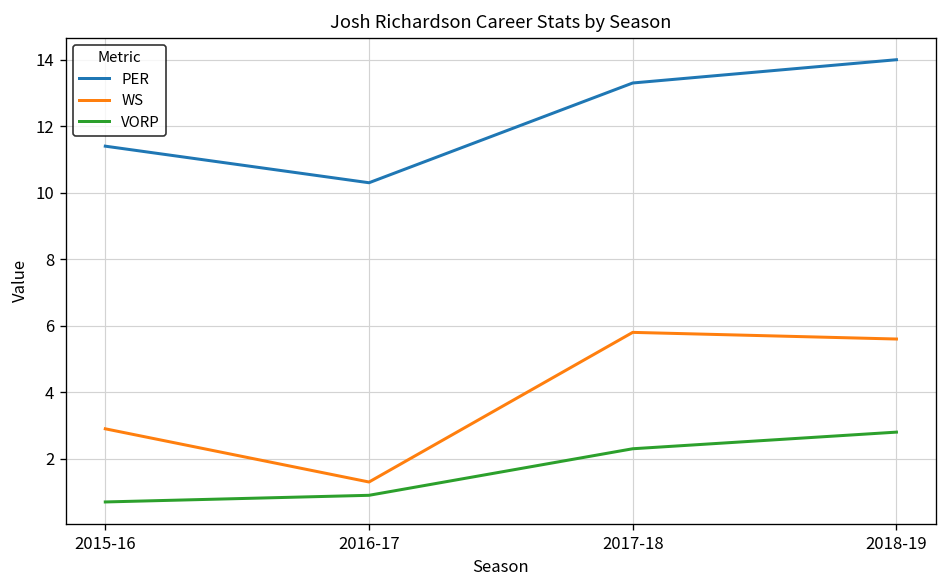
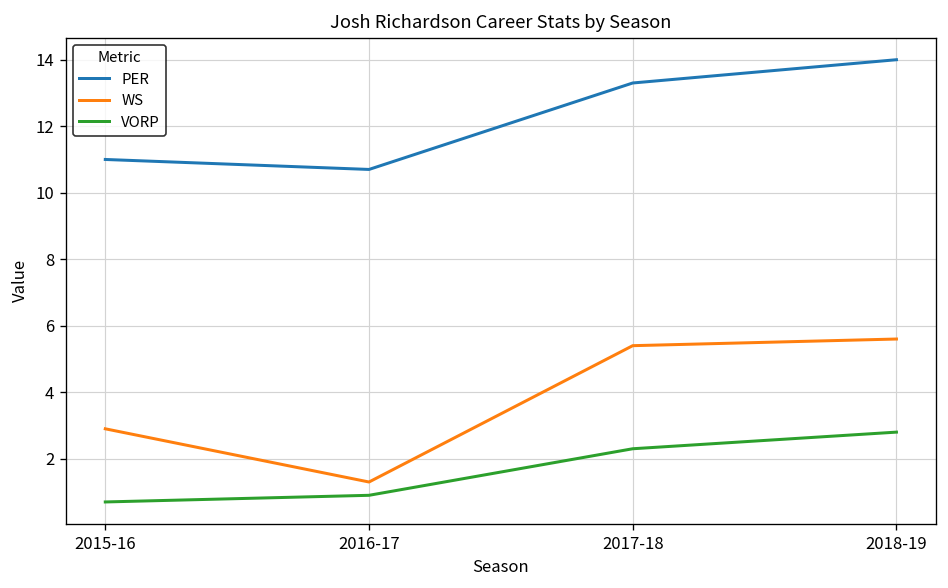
PER, 2015-16: 11.4 -> 11.0
PER, 2016-17: 10.3 -> 10.7
WS, 2017-18: 5.8 -> 5.4
